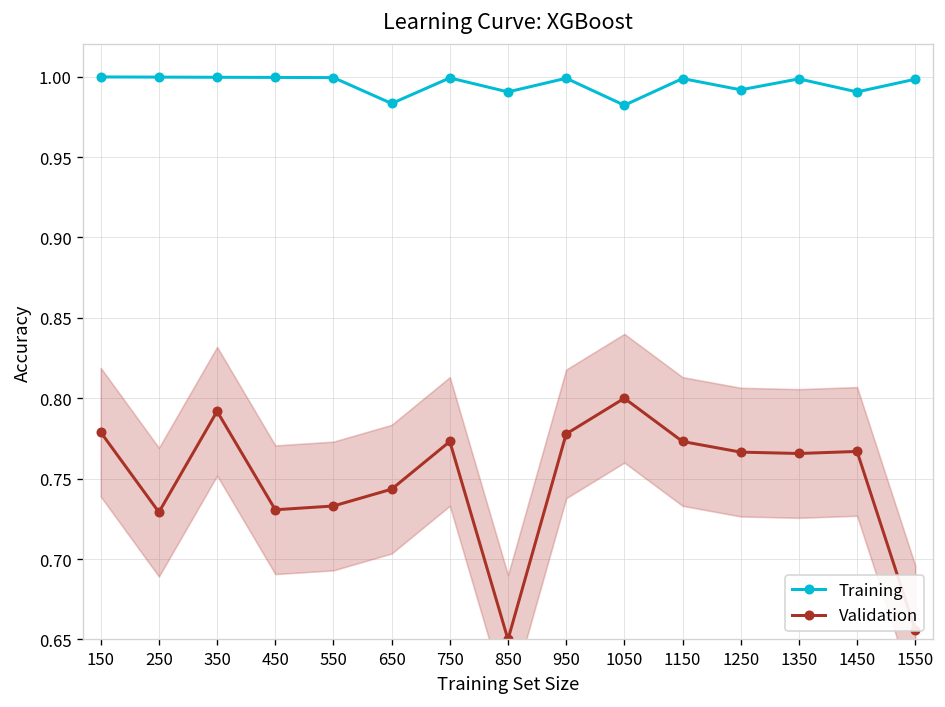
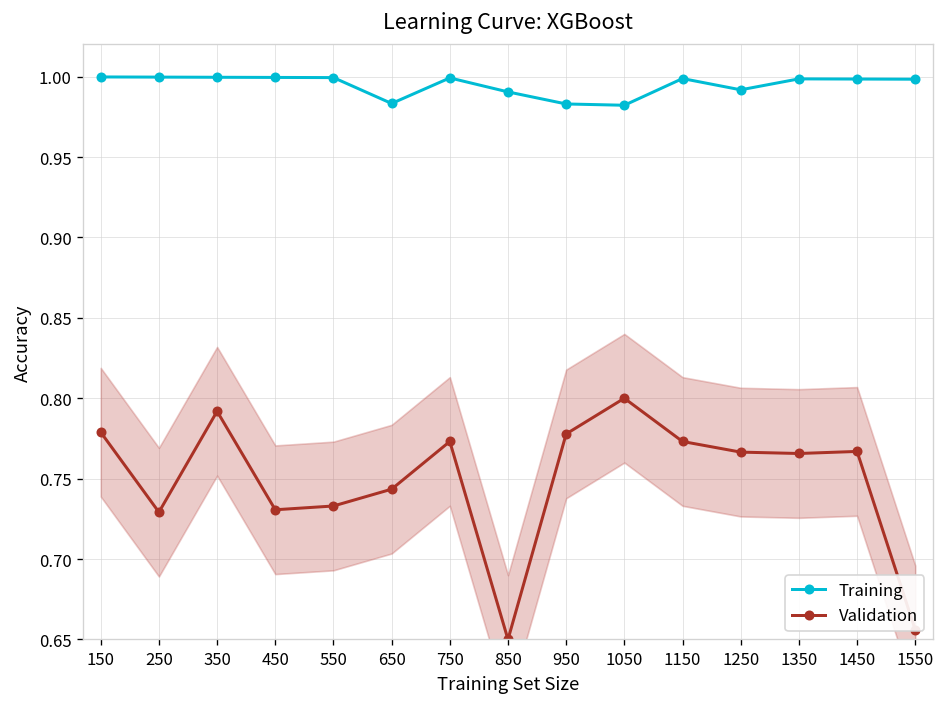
Training, 950: 0.999 -> 0.983
Training, 1450: 0.991 -> 0.999
